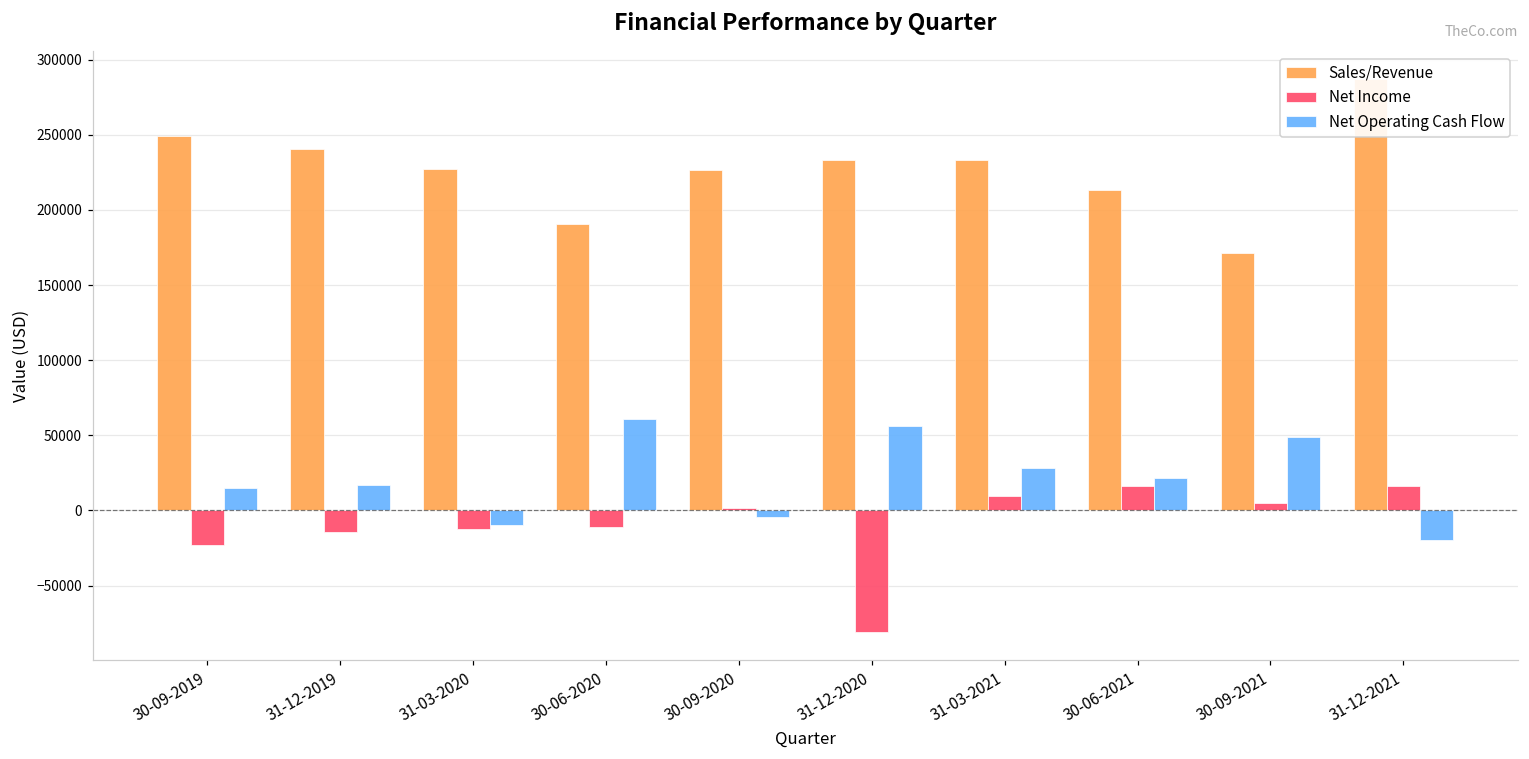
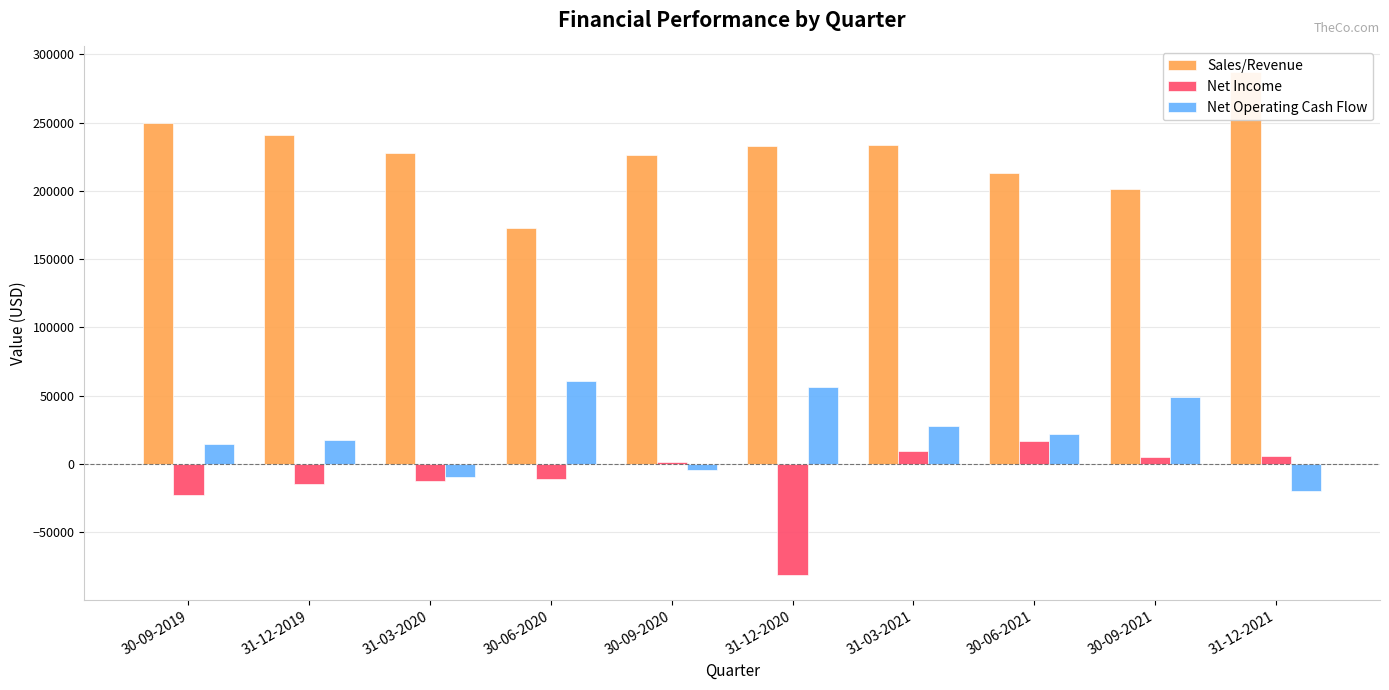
Sales/Revenue, 30-06-2020: 191000 -> 173000
Sales/Revenue, 30-09-2021: 171000 -> 201000
Net Income, 31-12-2021: 17000 -> 6000
